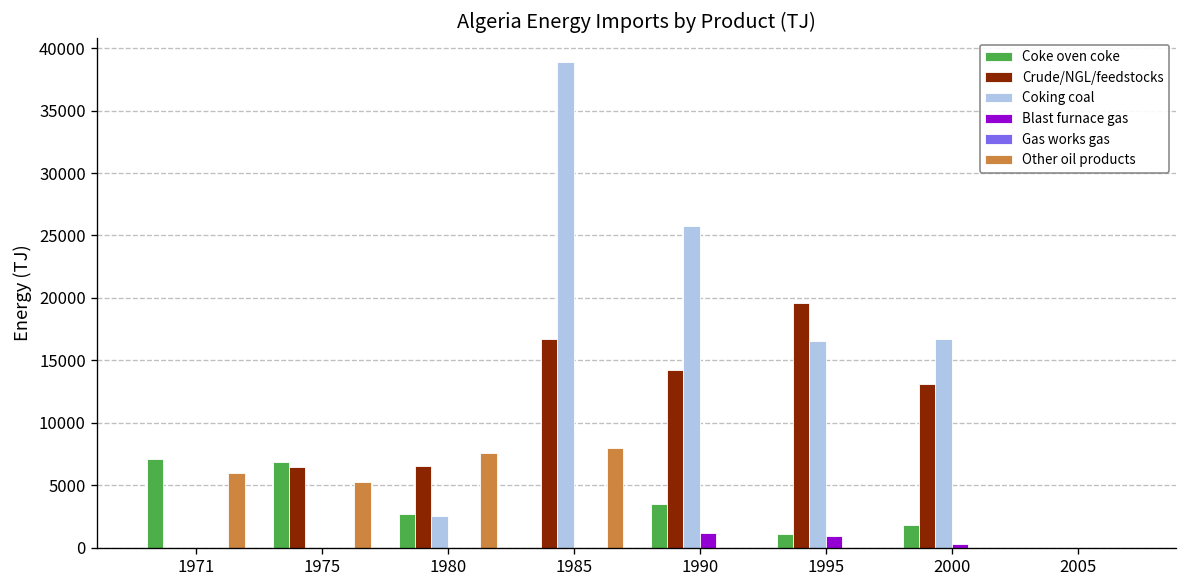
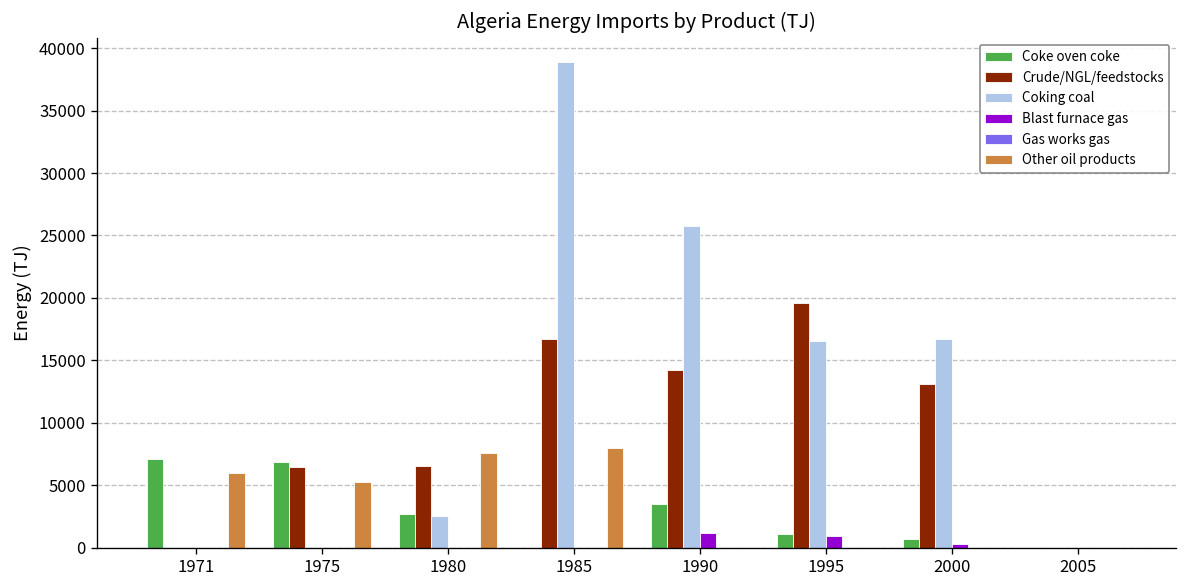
Coke oven coke, 2000: 1800 -> 700
